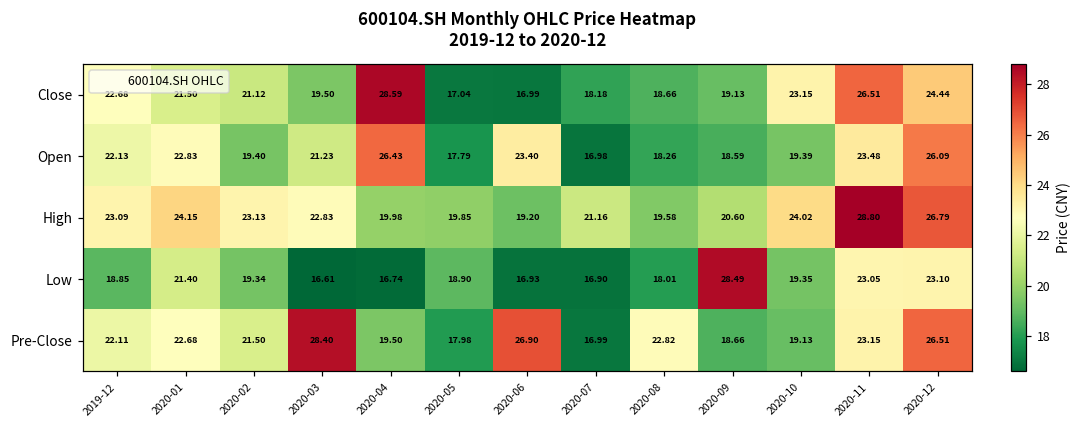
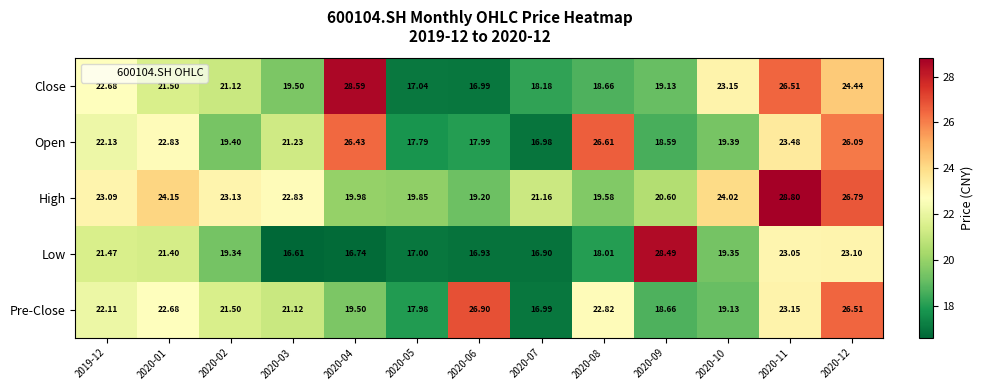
Open, 2020-06: 23.40 -> 17.99
Open, 2020-08: 18.26 -> 26.61
Low, 2019-12: 18.85 -> 21.47
Low, 2020-05: 18.90 -> 17.00
Pre-Close, 2020-03: 28.40 -> 21.12
